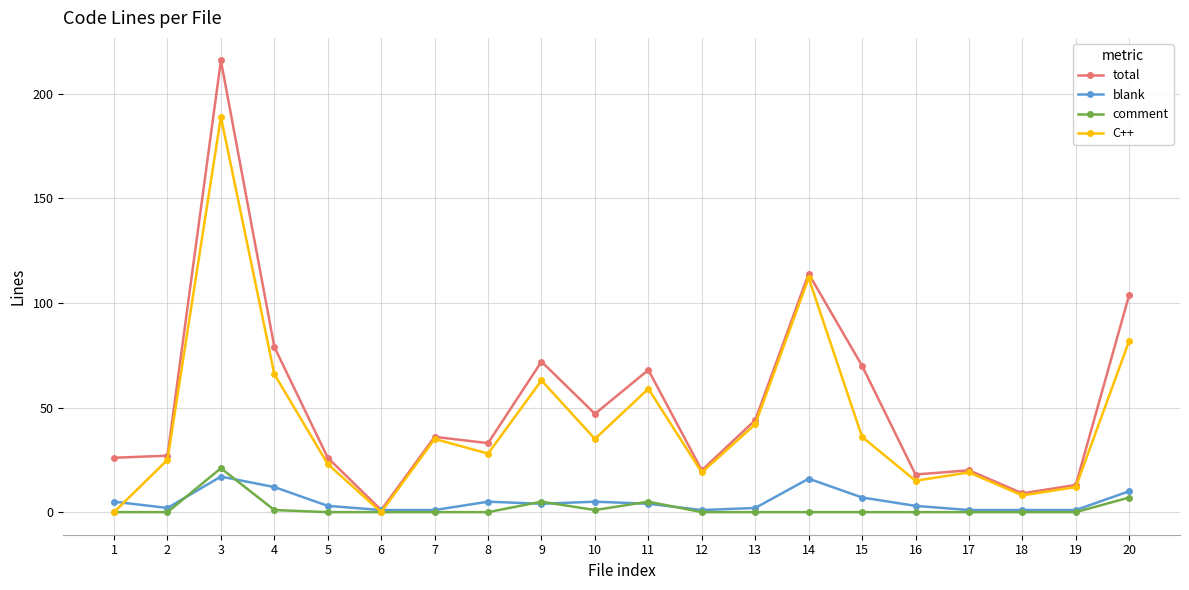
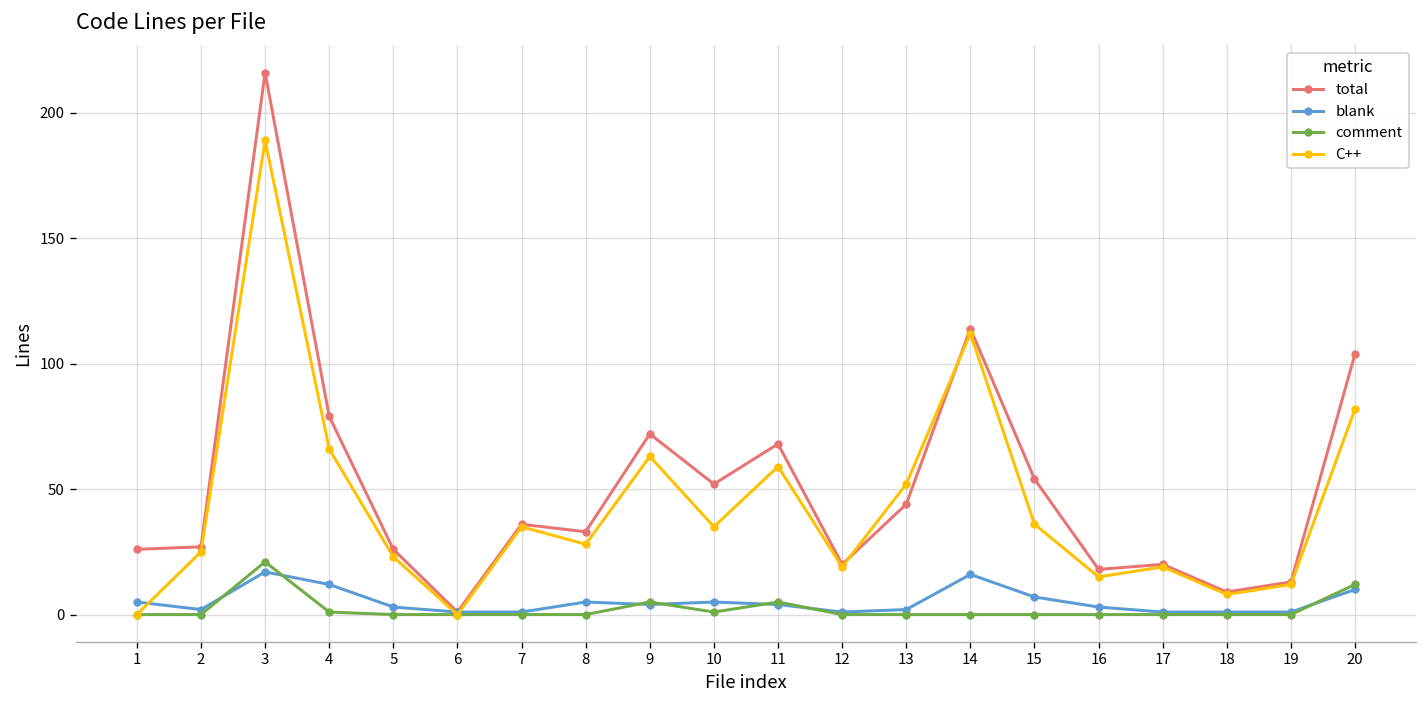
total, 10: 47 -> 52
C++, 13: 42 -> 52
total, 15: 70 -> 54
comment, 20: 7 -> 12
